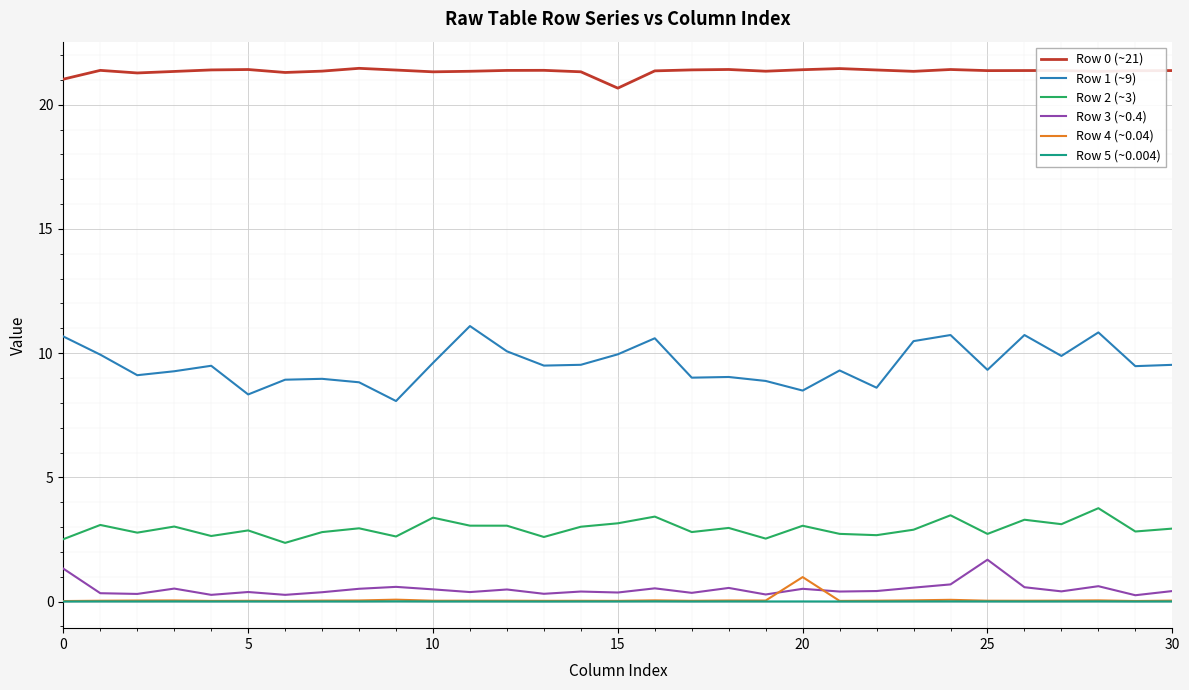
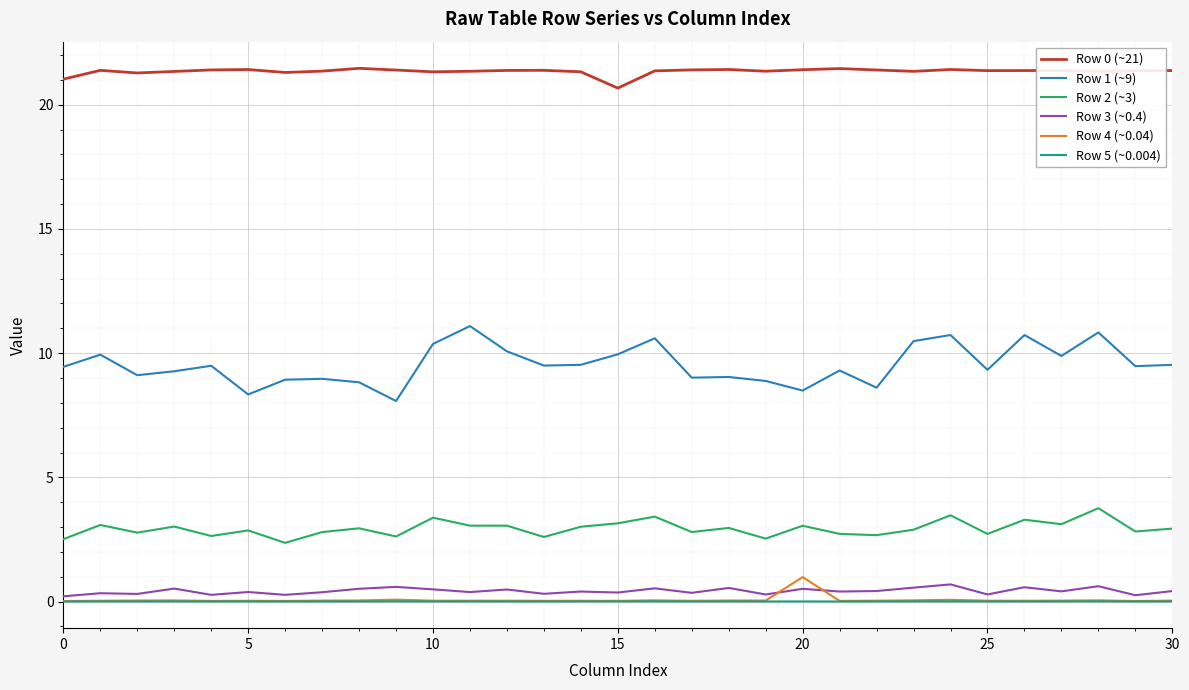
Row 1 (~9), 0: 10.7 -> 9.4
Row 3 (~0.4), 0: 1.3 -> 0.2
Row 1 (~9), 10: 9.6 -> 10.4
Row 3 (~0.4), 25: 1.7 -> 0.3
